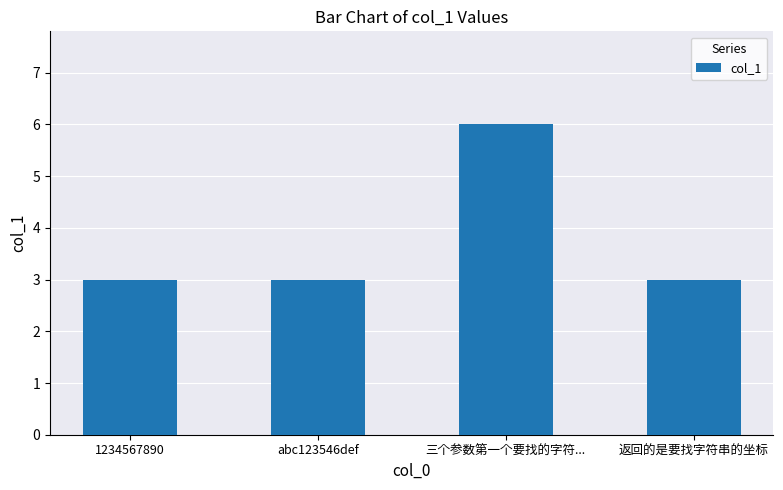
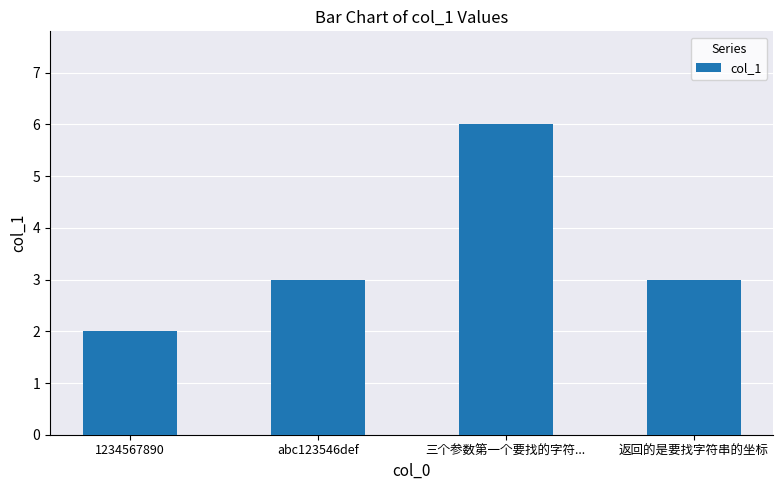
1234567890: 3 -> 2
